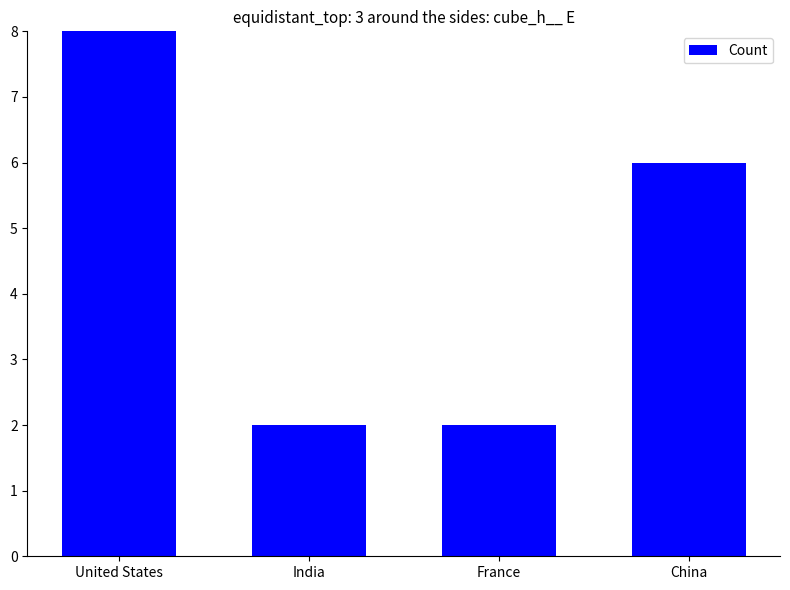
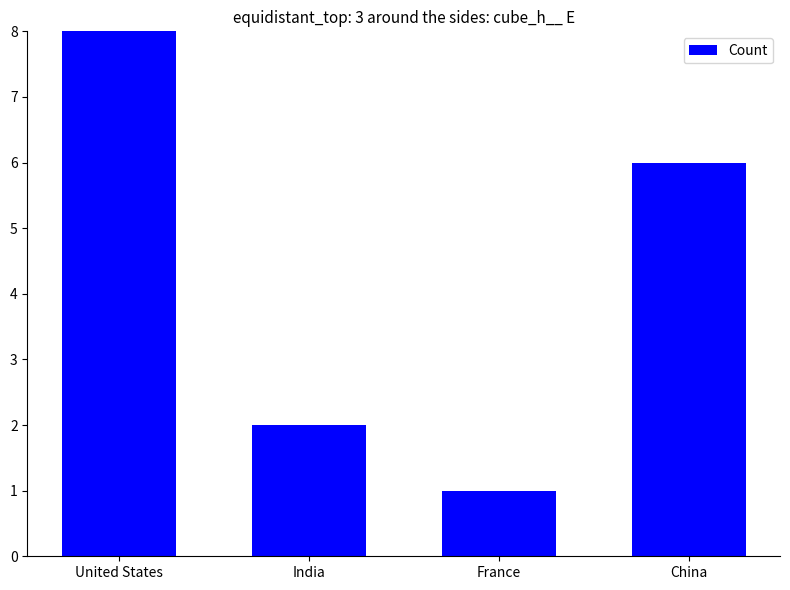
France: 2 -> 1
